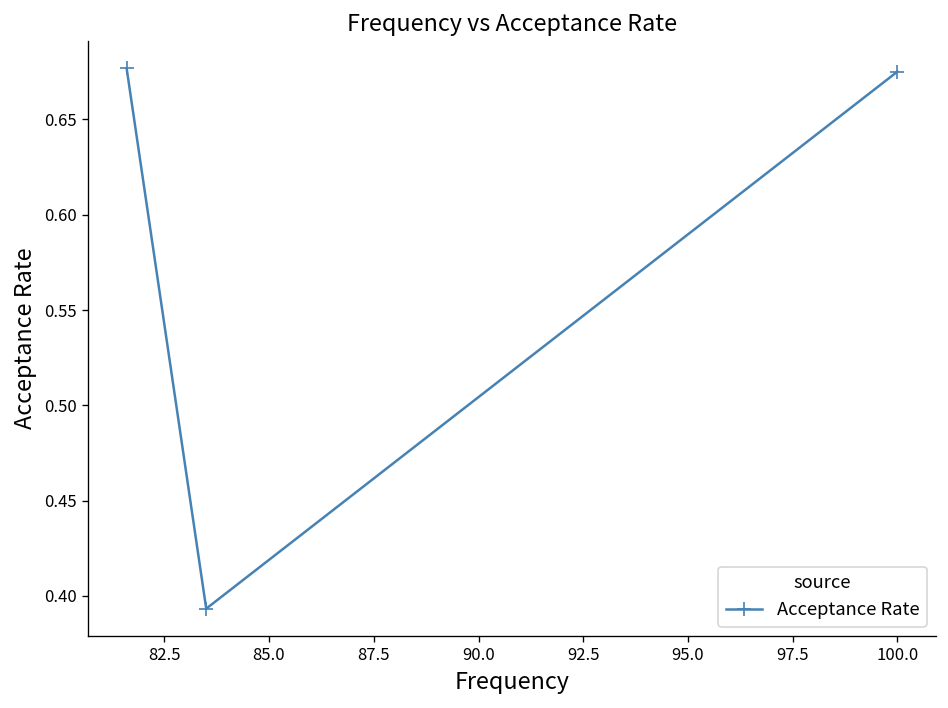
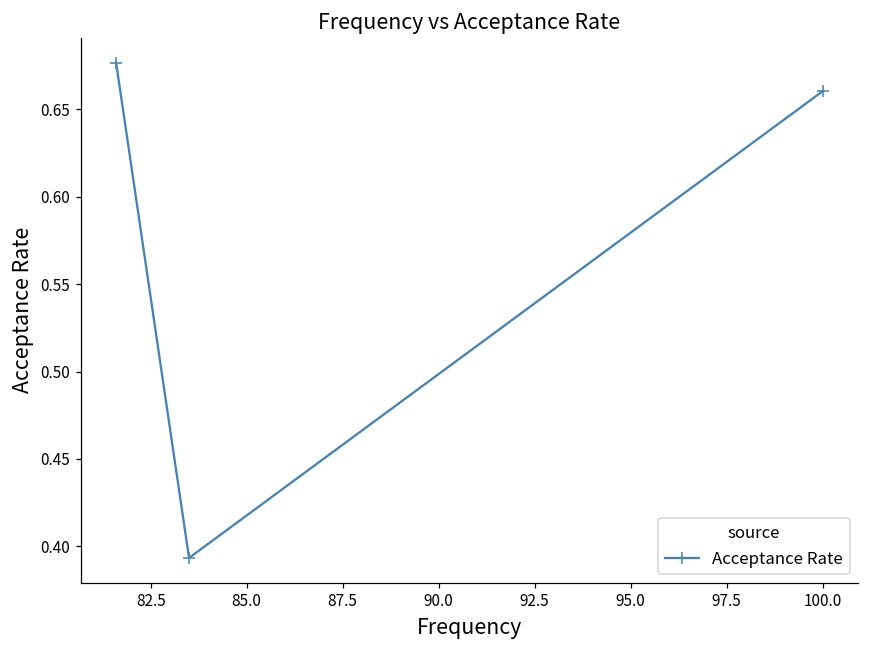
100.0: 0.675 -> 0.660
